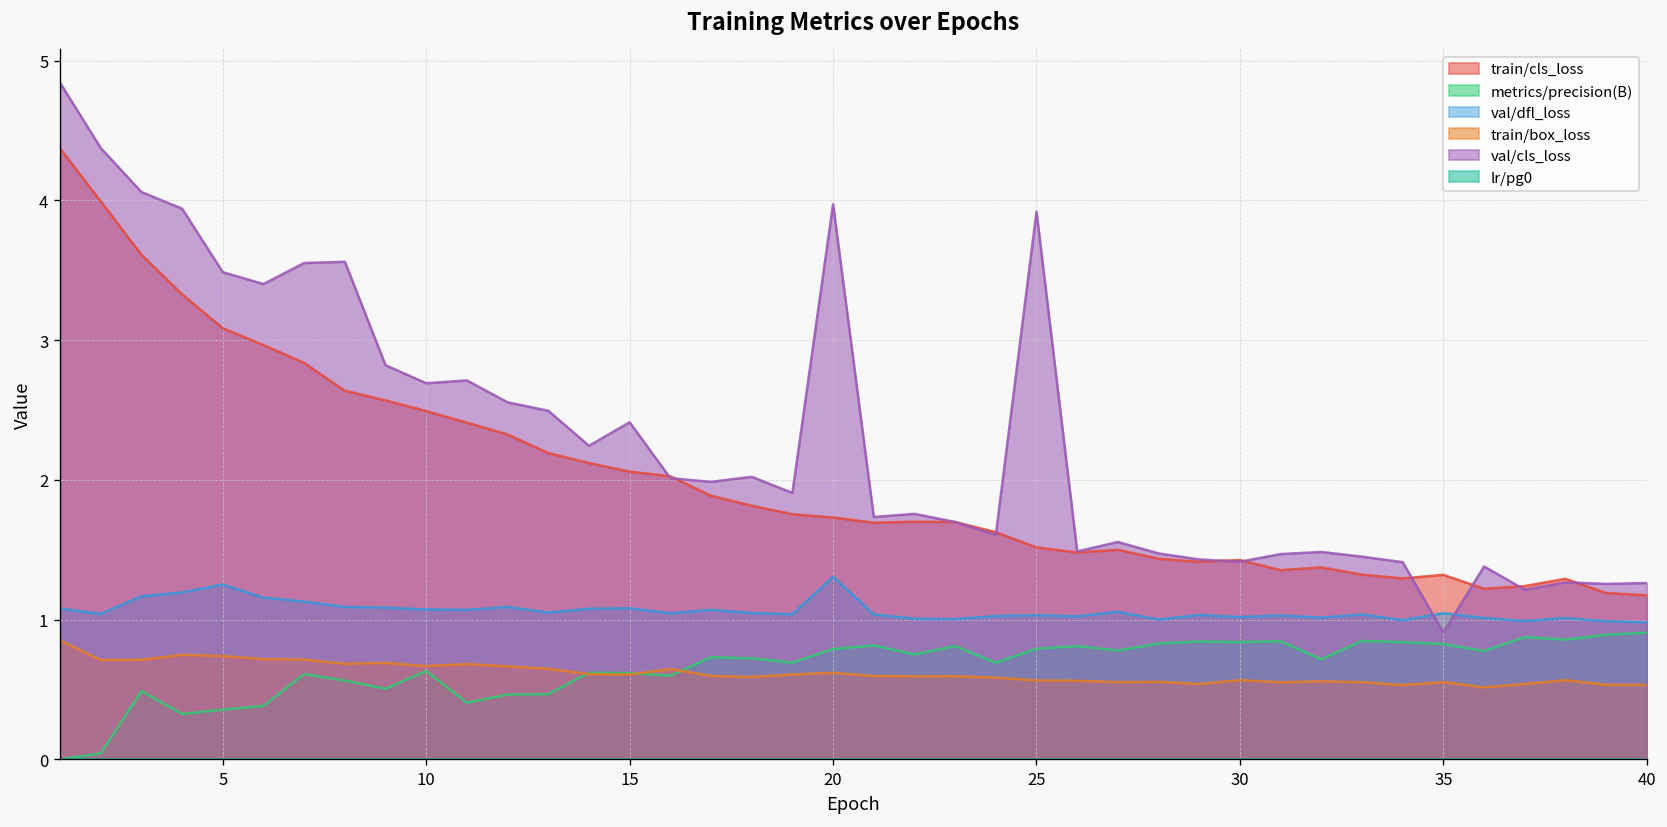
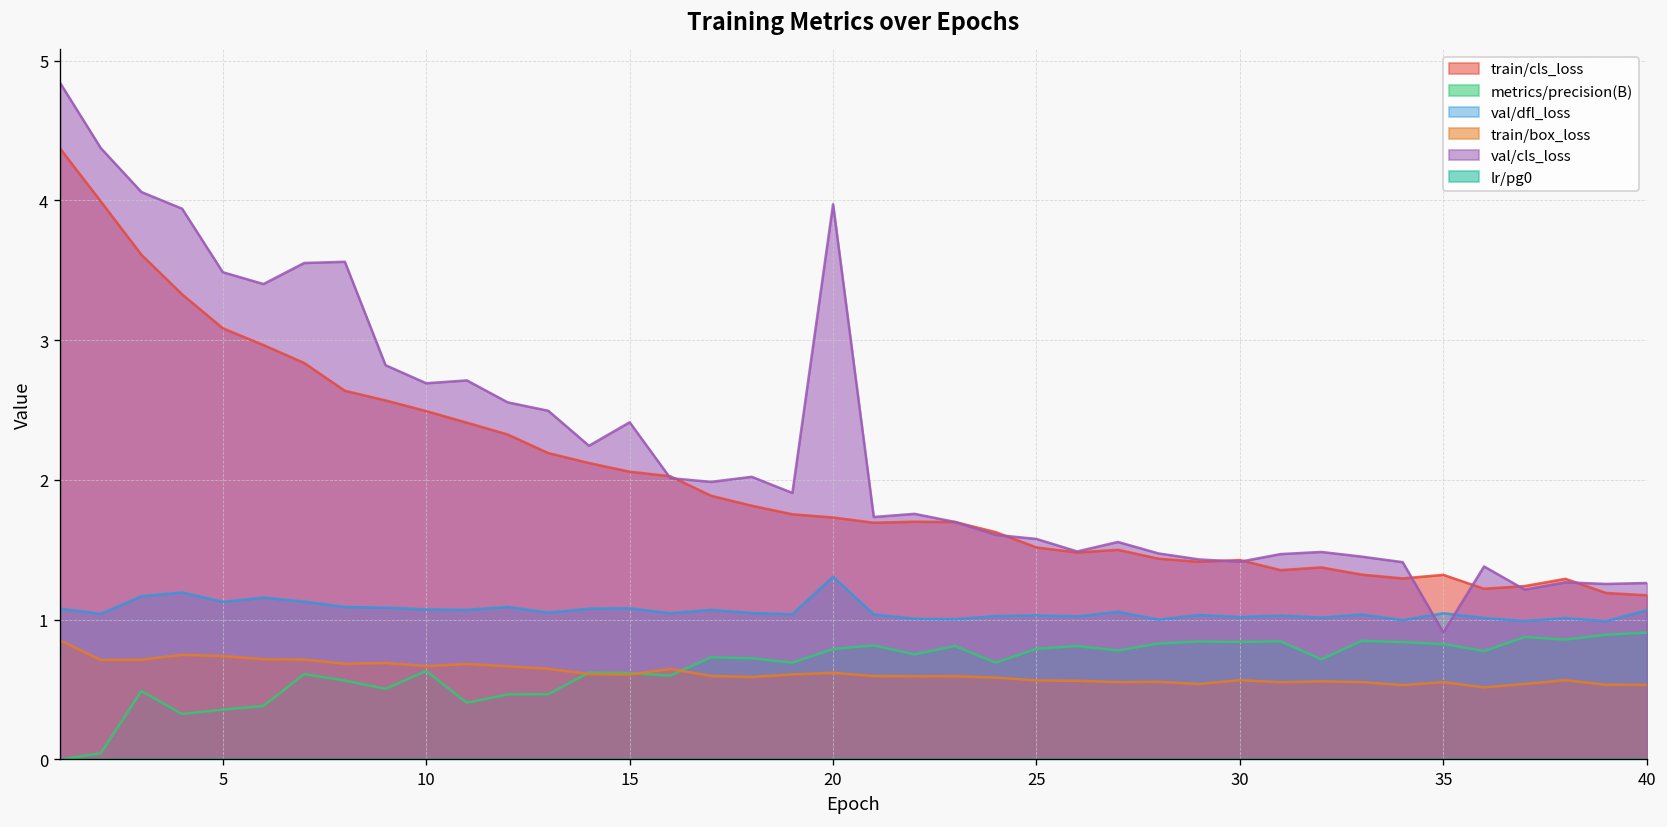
val/dfl_loss, 5: 1.25 -> 1.13
val/cls_loss, 25: 3.92 -> 1.58
val/dfl_loss, 40: 0.98 -> 1.07
